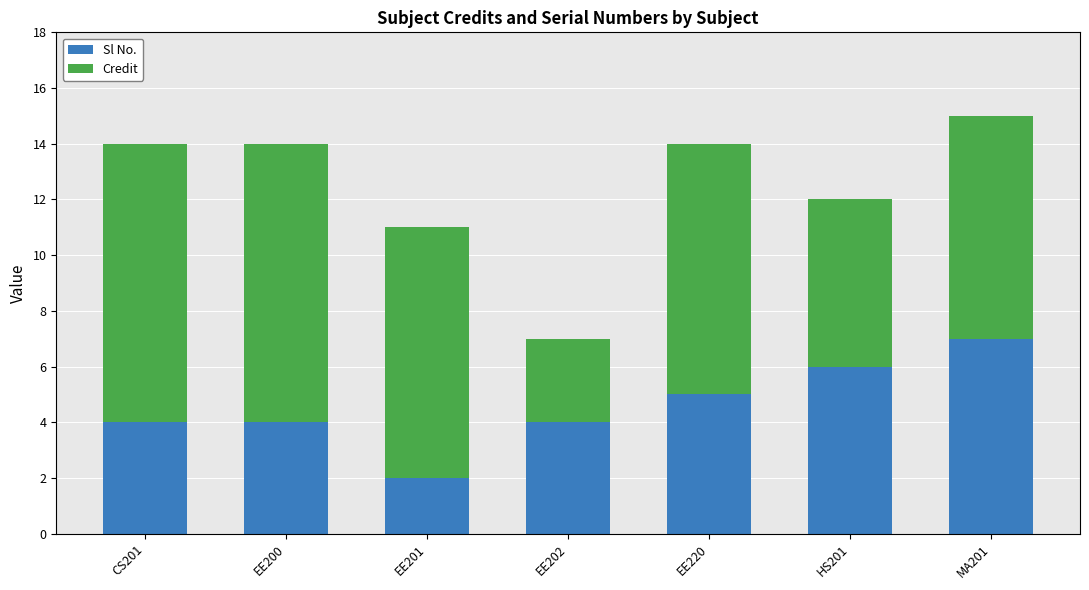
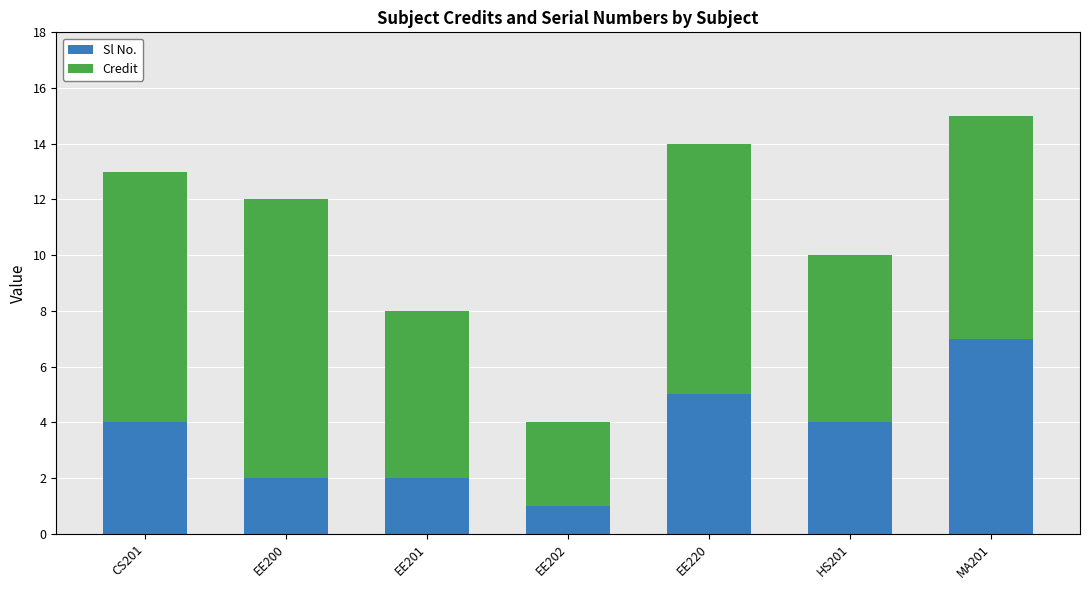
Credit, CS201: 10 -> 9
Sl No., EE200: 4 -> 2
Credit, EE201: 9 -> 6
Sl No., EE202: 4 -> 1
Sl No., HS201: 6 -> 4
